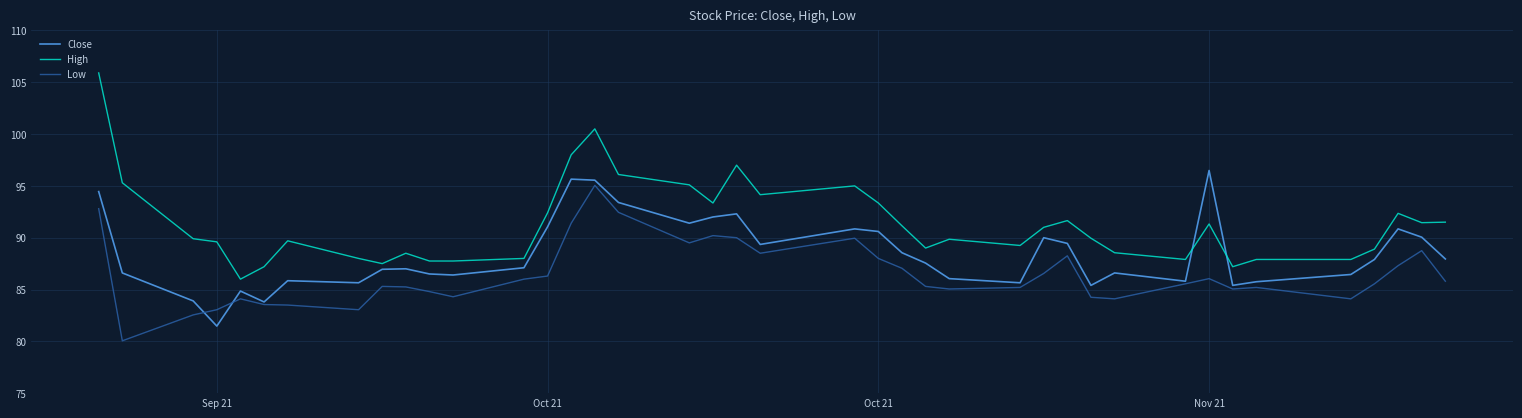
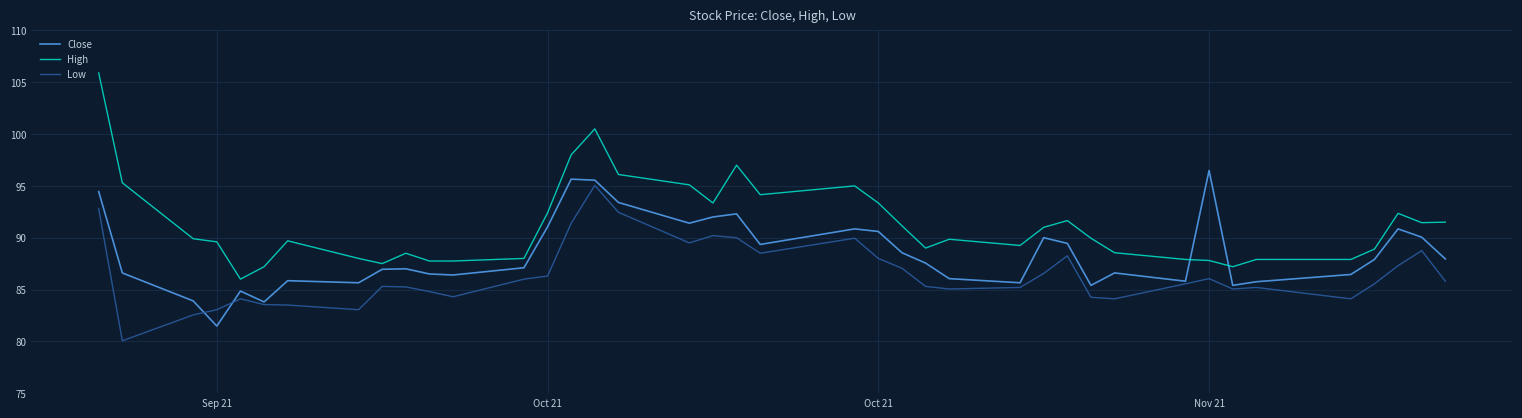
High, Nov 21: 91.3 -> 87.8
